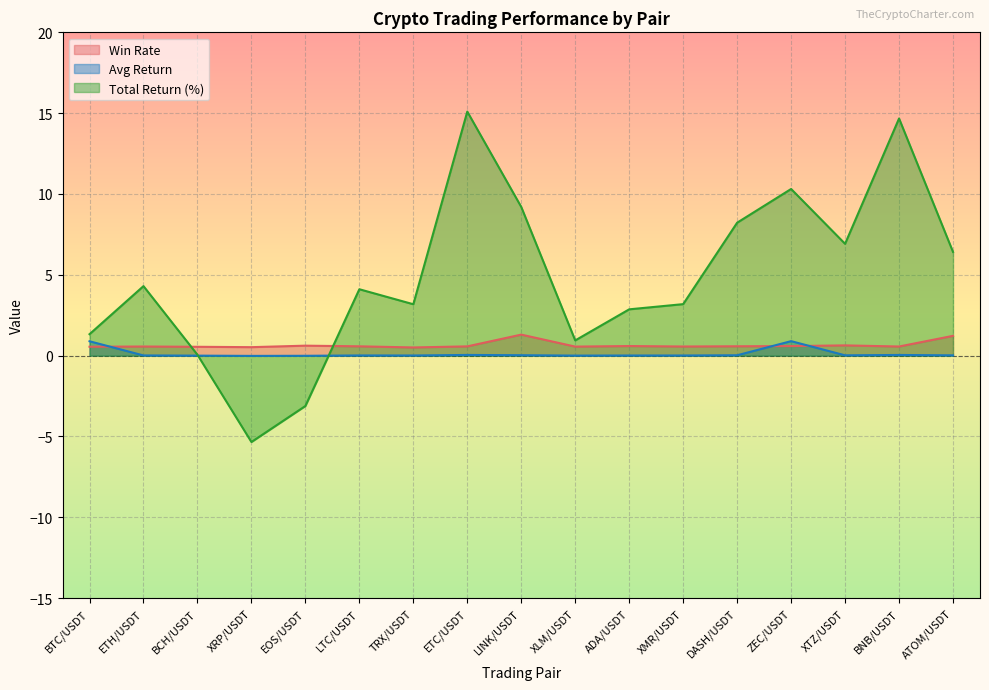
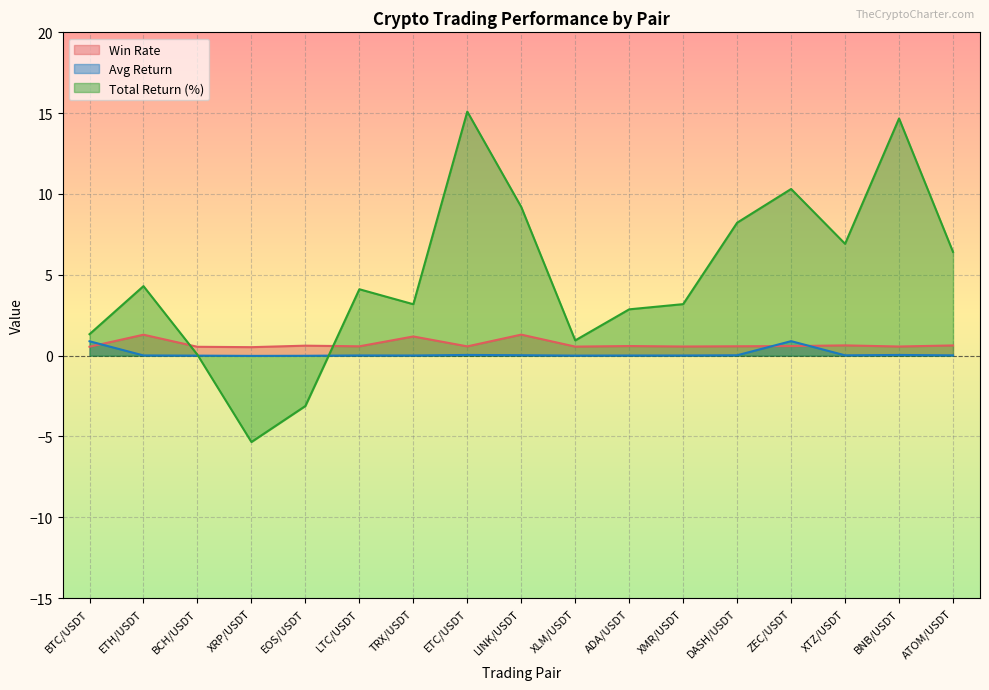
Win Rate, ETH/USDT: 0.6 -> 1.3
Win Rate, TRX/USDT: 0.5 -> 1.2
Win Rate, ATOM/USDT: 1.2 -> 0.6
